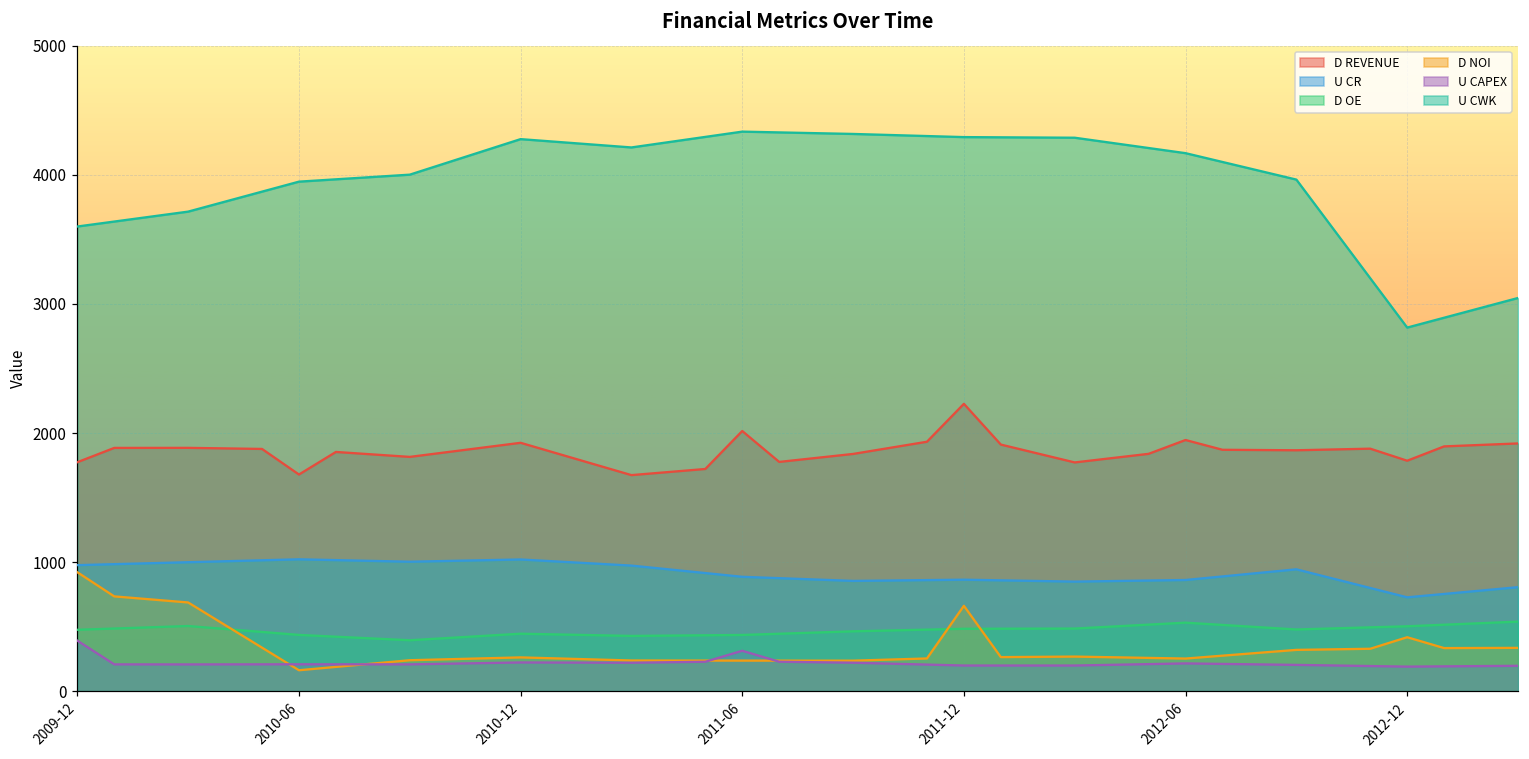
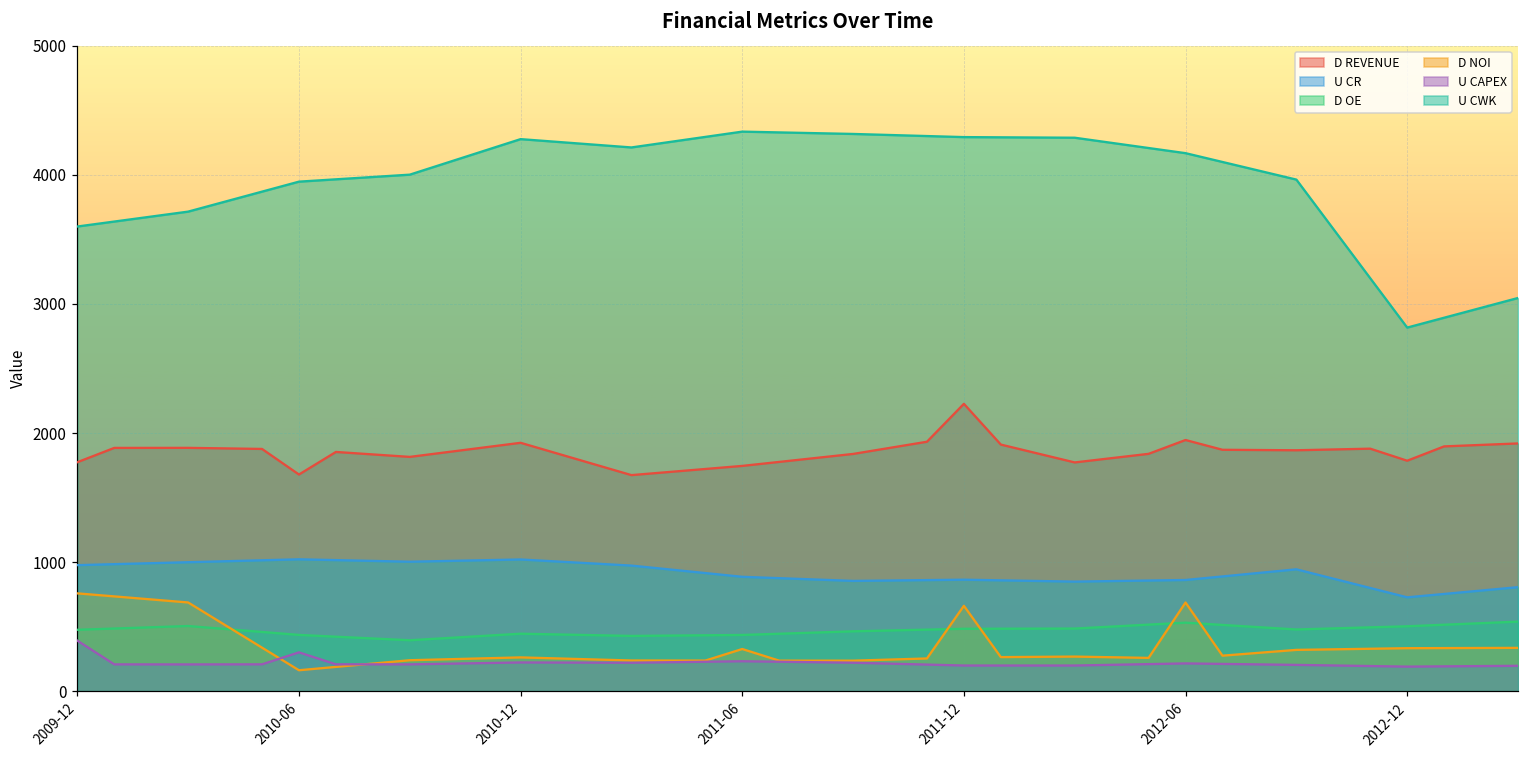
D NOI, 2009-12: 920 -> 760
U CAPEX, 2010-06: 210 -> 300
D REVENUE, 2011-06: 2020 -> 1750
D NOI, 2011-06: 240 -> 330
U CAPEX, 2011-06: 310 -> 230
D NOI, 2012-06: 250 -> 690
D NOI, 2012-12: 420 -> 330
